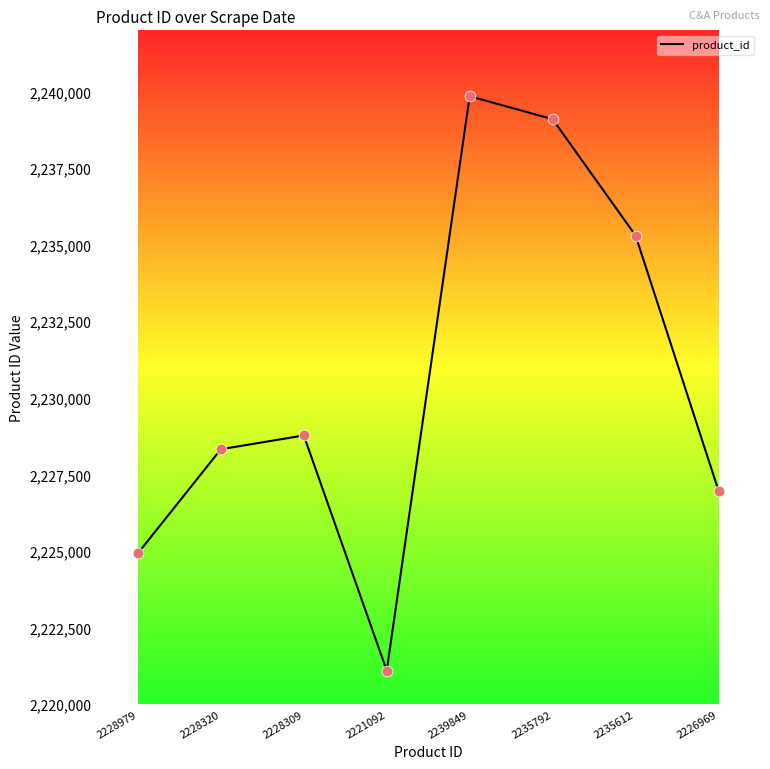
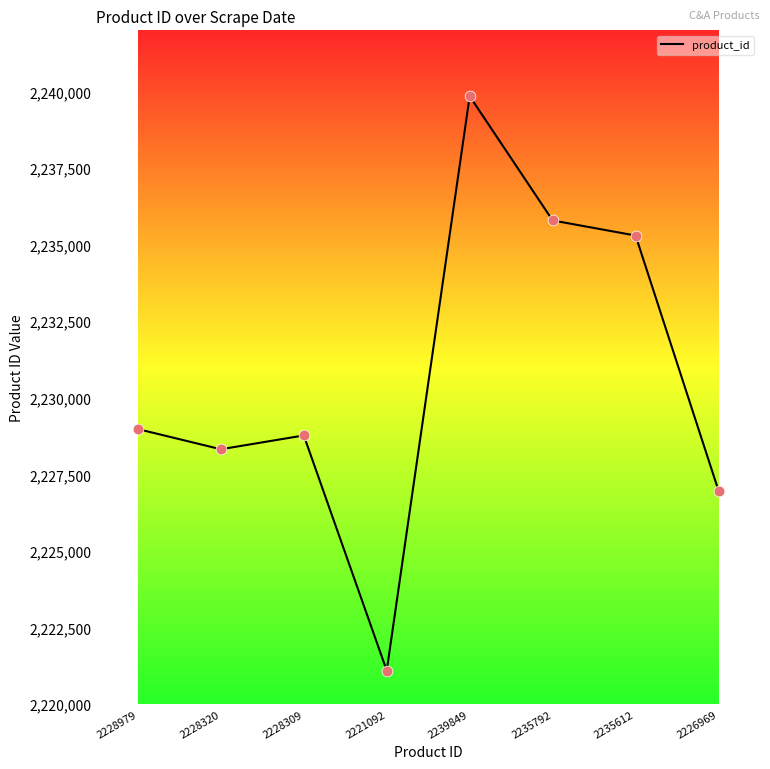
2228979: 2,224,900 -> 2,229,000
2235792: 2,239,100 -> 2,235,800
